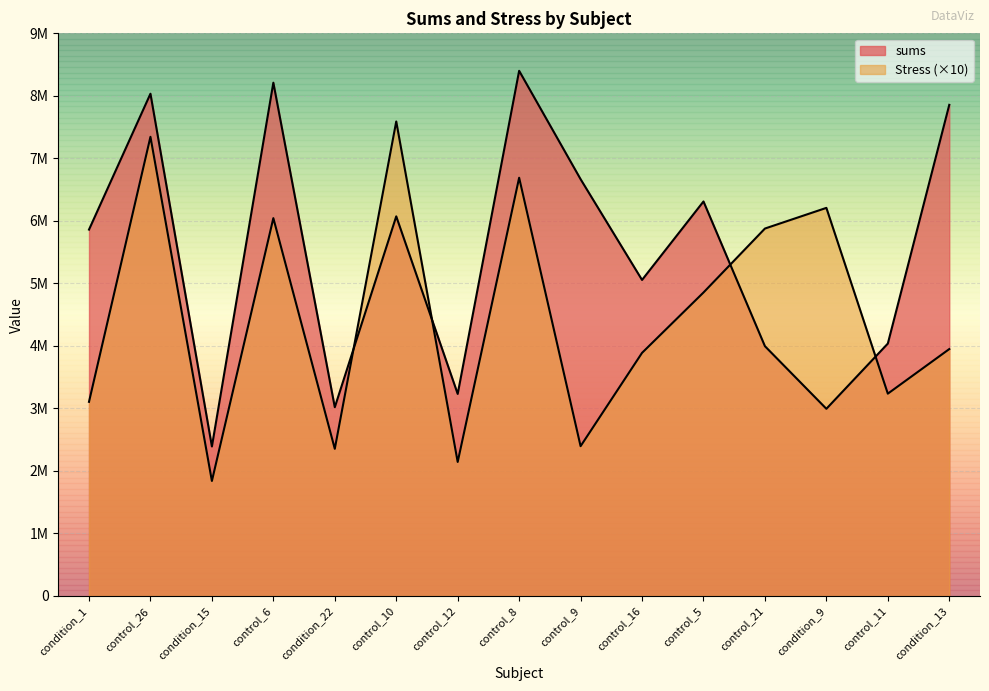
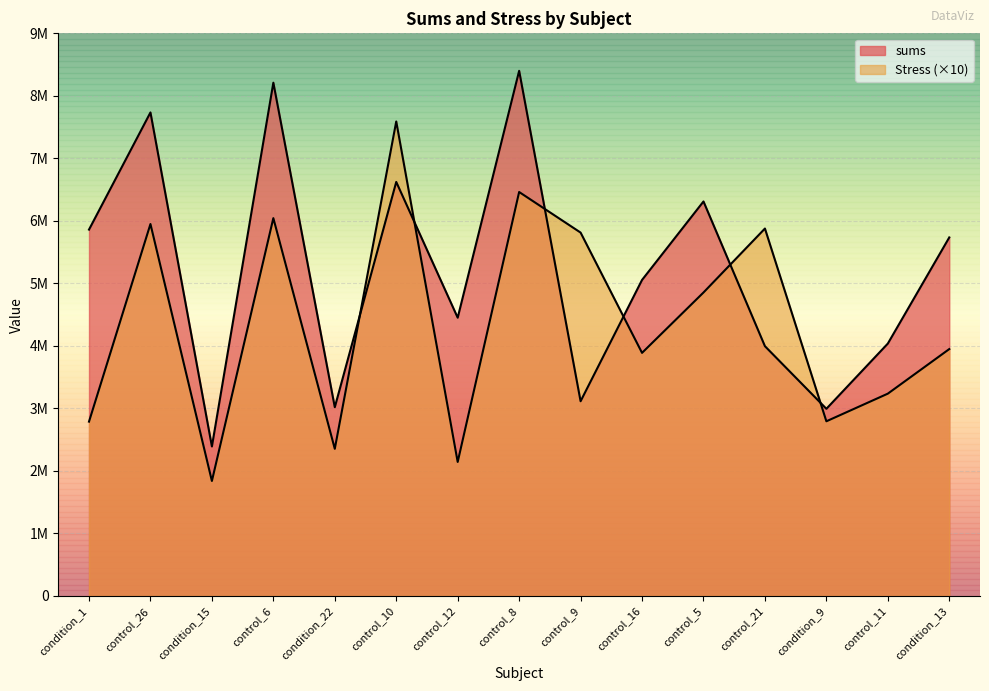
Stress (×10), condition_1: 3100000 -> 2800000
sums, control_26: 8000000 -> 7700000
Stress (×10), control_26: 7300000 -> 5900000
sums, control_10: 6100000 -> 6600000
sums, control_12: 3200000 -> 4500000
Stress (×10), control_8: 6700000 -> 6500000
sums, control_9: 6700000 -> 3100000
Stress (×10), control_9: 2400000 -> 5800000
Stress (×10), condition_9: 6200000 -> 2800000
sums, condition_13: 7900000 -> 5700000
